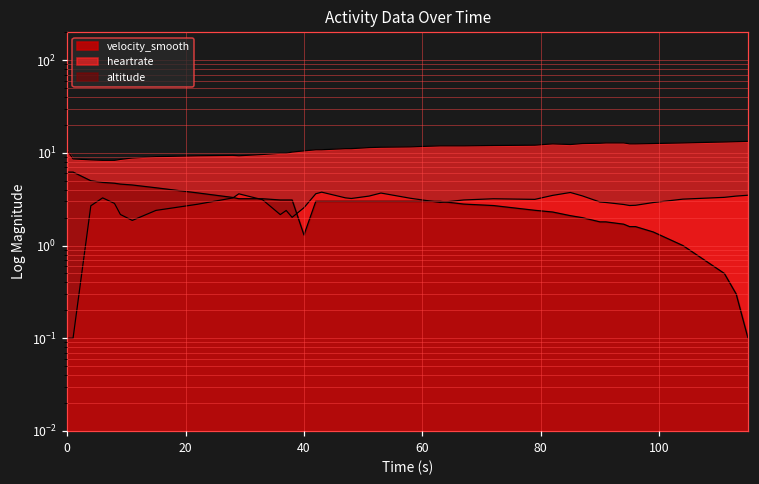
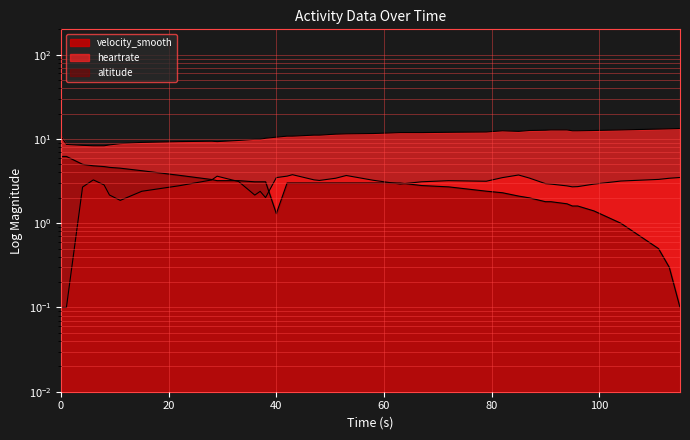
velocity_smooth, 40: 2.6 -> 3.5
